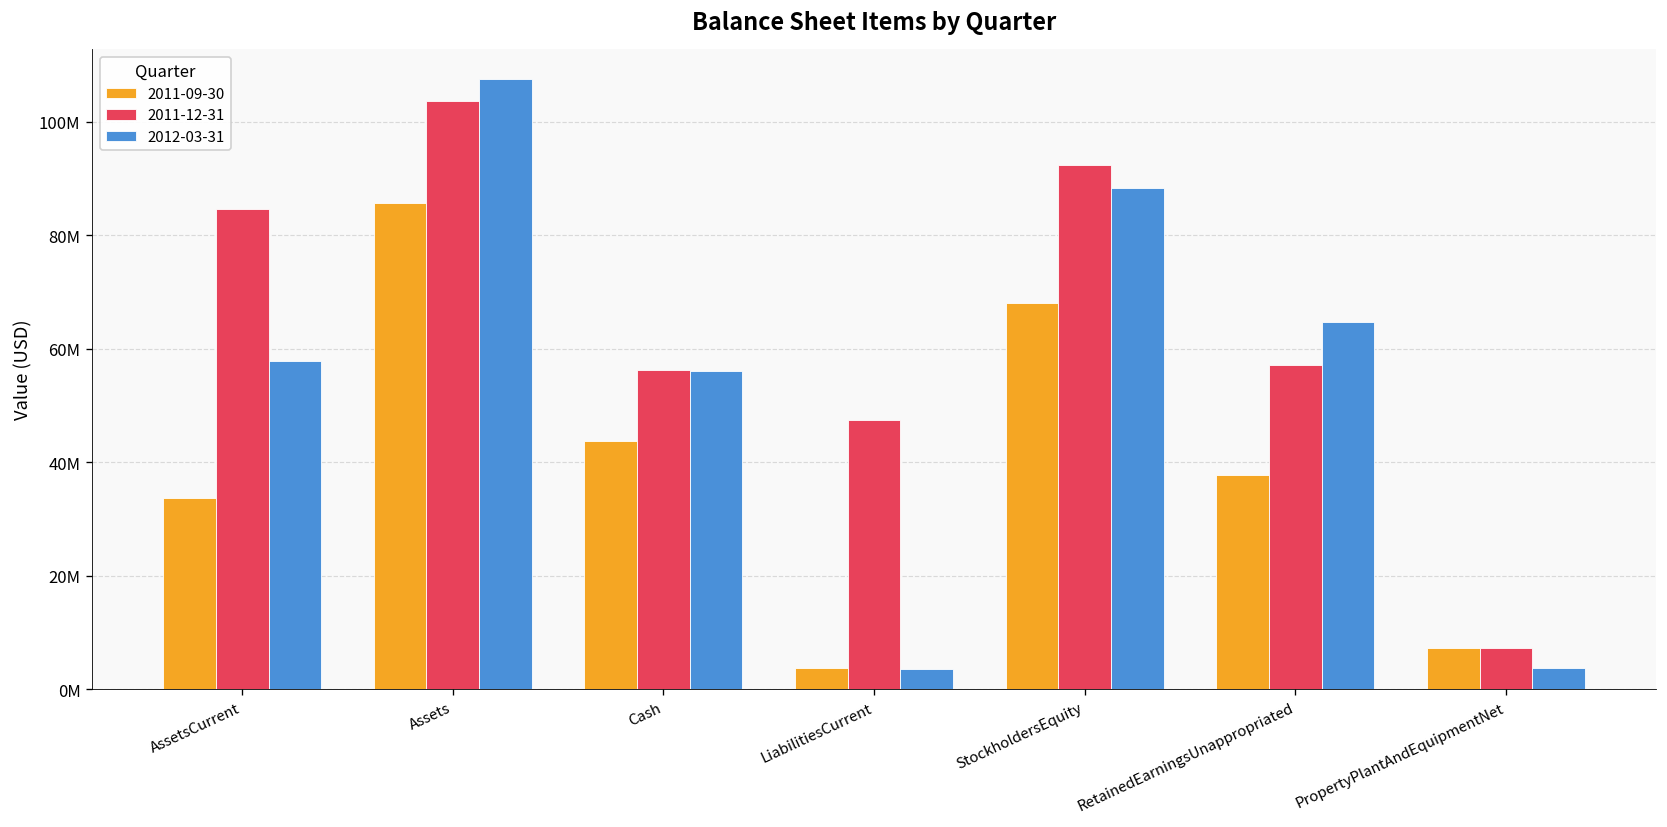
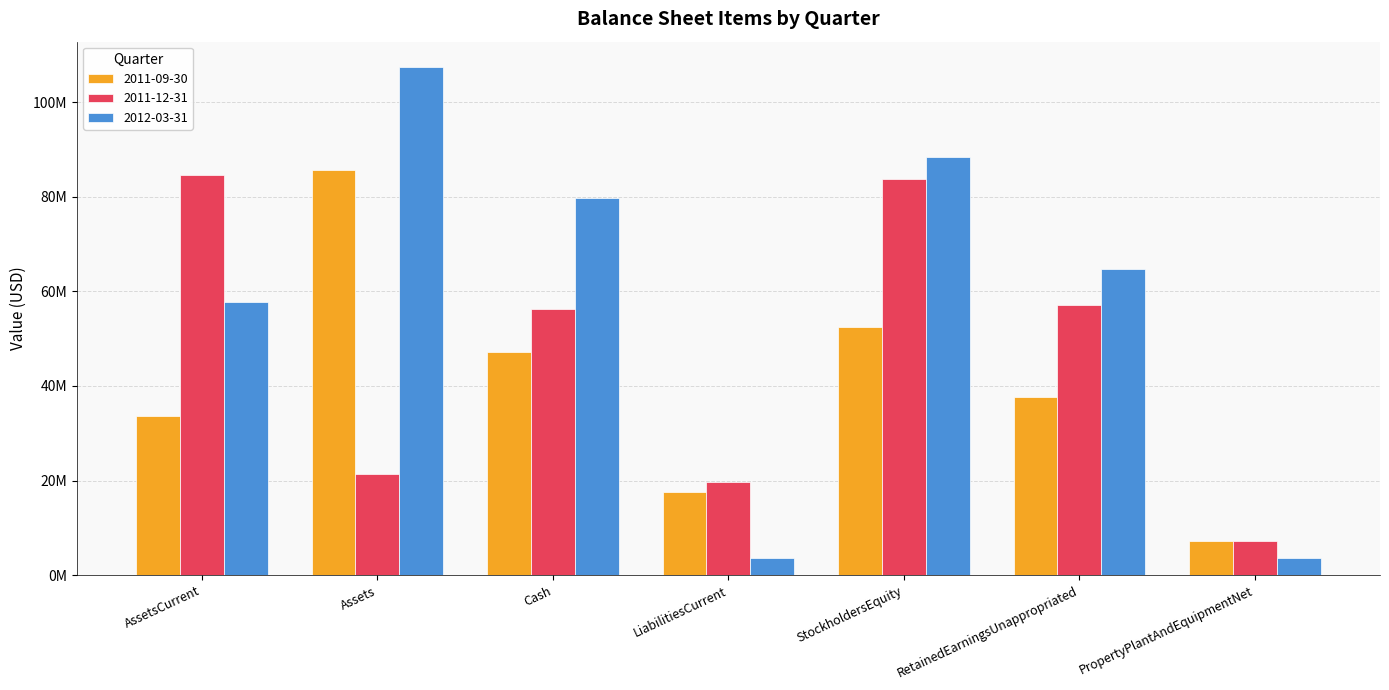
2011-12-31, Assets: 104000000 -> 21000000
2011-09-30, Cash: 44000000 -> 47000000
2012-03-31, Cash: 56000000 -> 80000000
2011-09-30, LiabilitiesCurrent: 4000000 -> 18000000
2011-12-31, LiabilitiesCurrent: 47000000 -> 20000000
2011-09-30, StockholdersEquity: 68000000 -> 52000000
2011-12-31, StockholdersEquity: 92000000 -> 84000000
